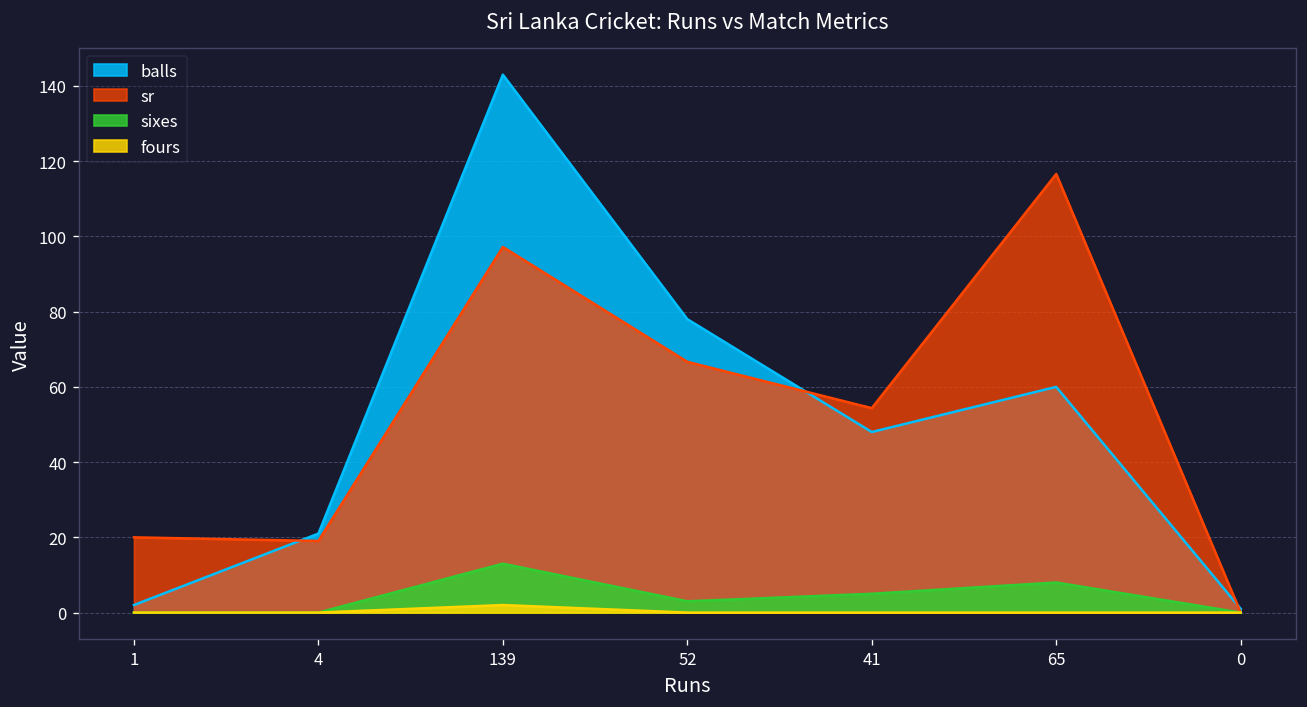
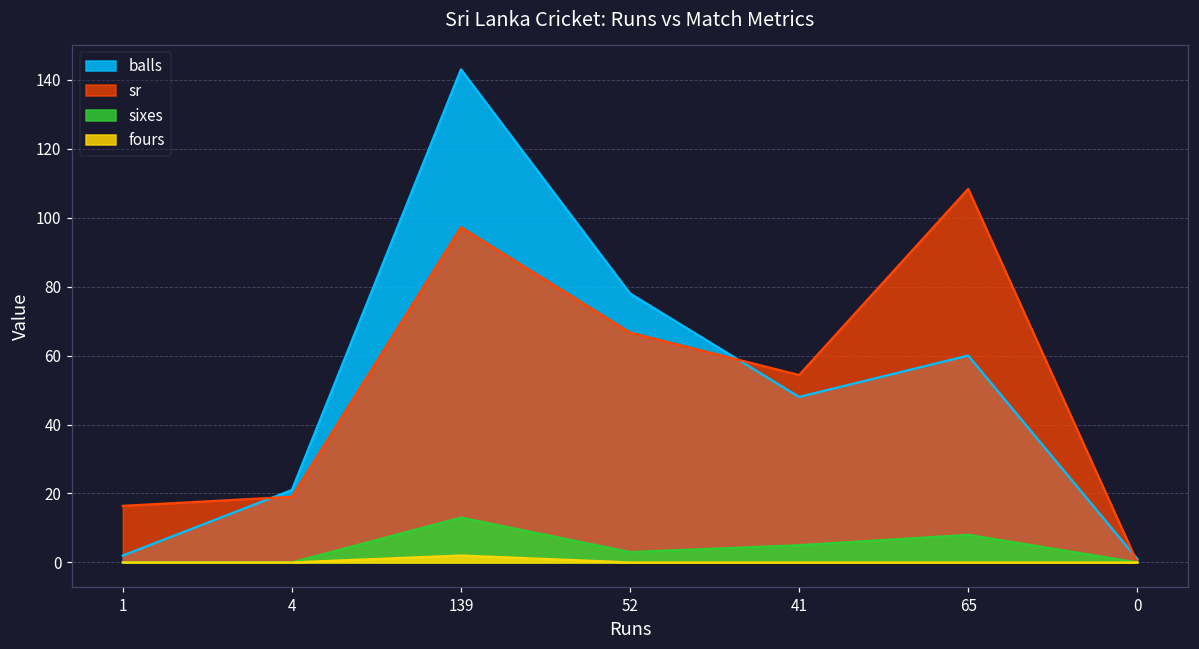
sr, 1: 20 -> 16
sr, 65: 117 -> 108
